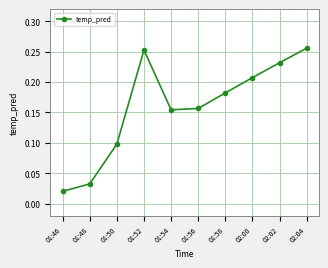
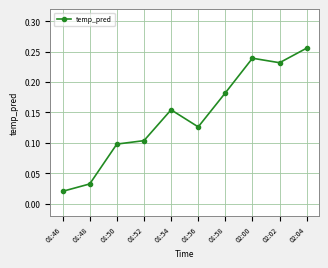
01:52: 0.25 -> 0.10
01:56: 0.16 -> 0.13
02:00: 0.21 -> 0.24
